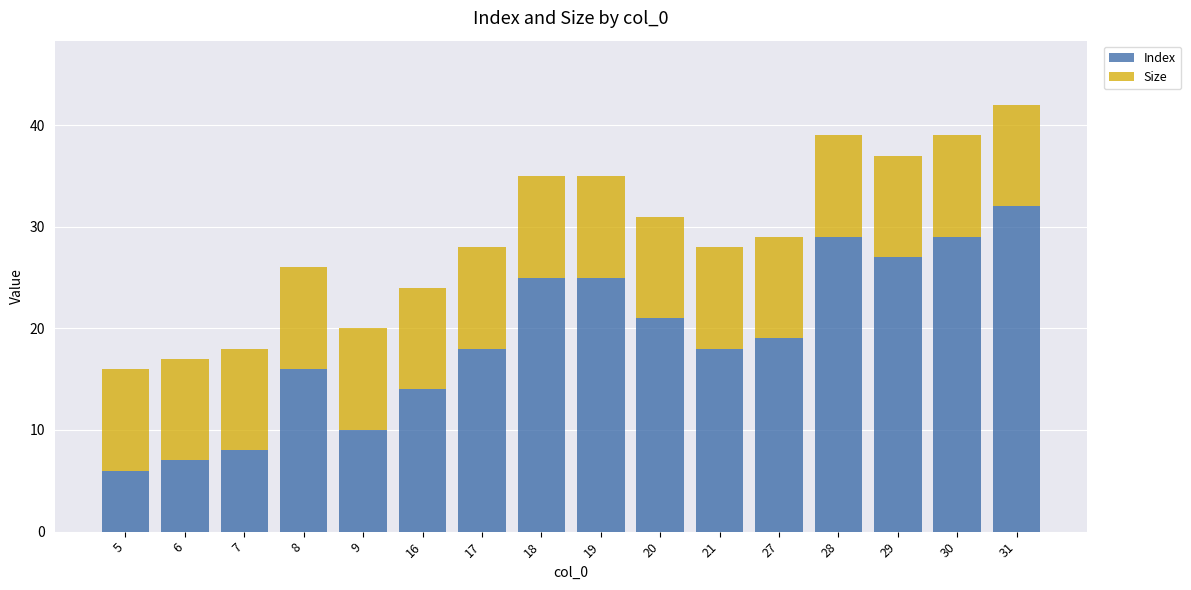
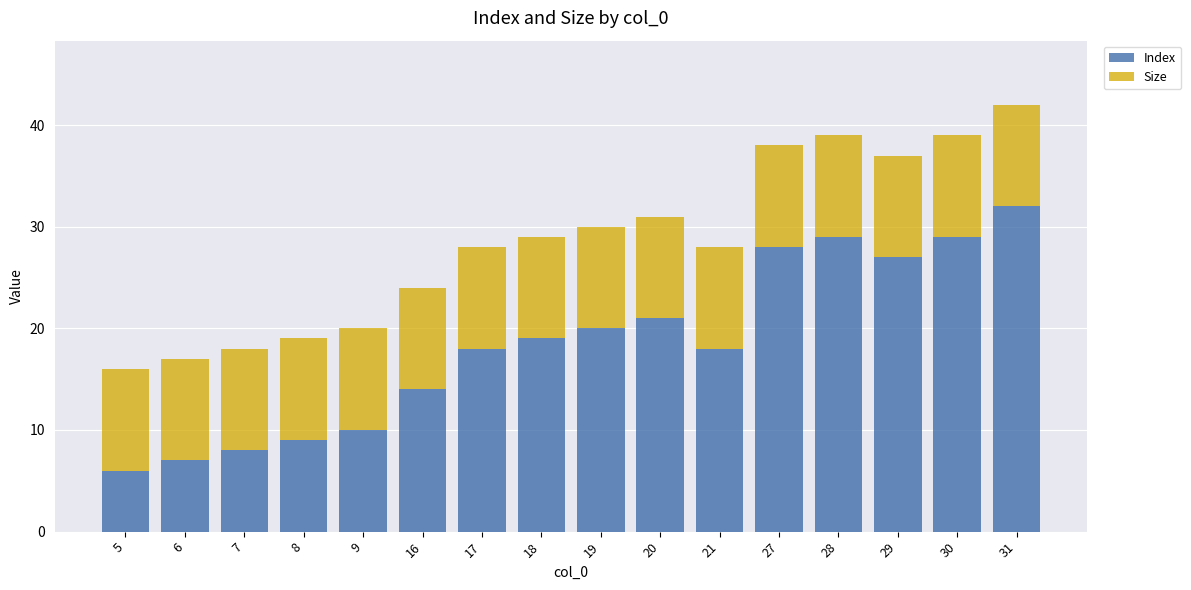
Index, 8: 16 -> 9
Index, 18: 25 -> 19
Index, 19: 25 -> 20
Index, 27: 19 -> 28
